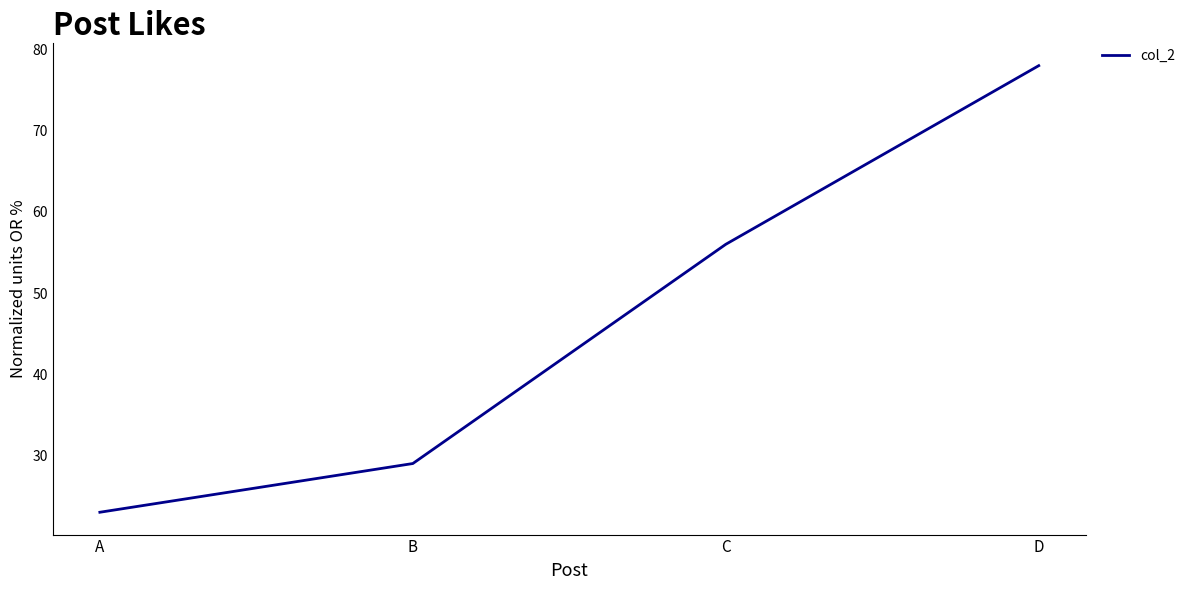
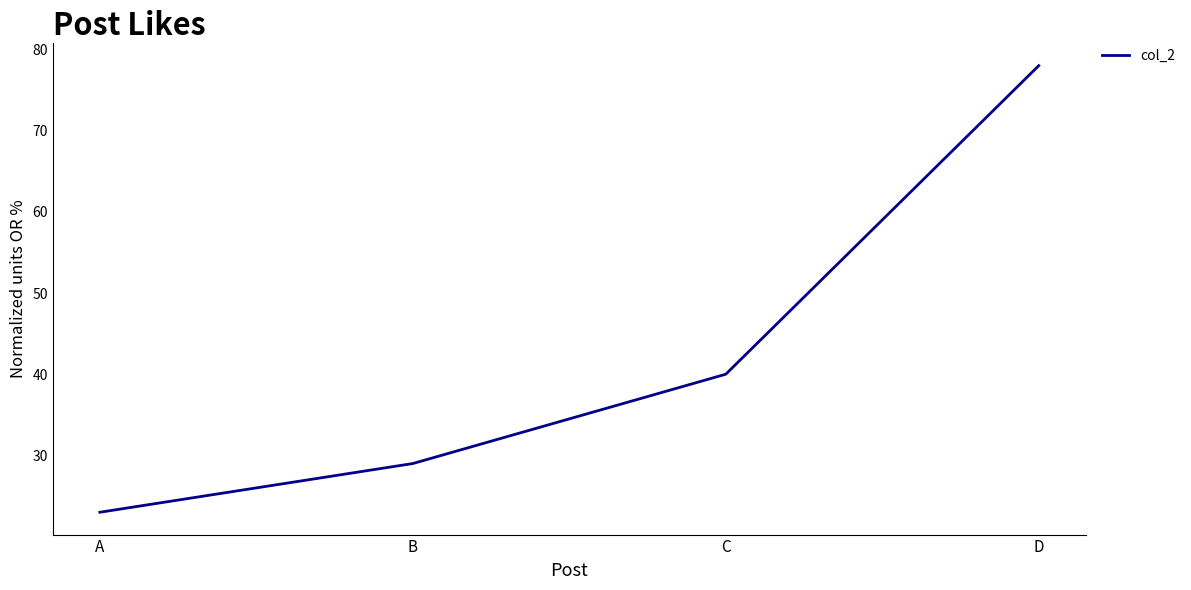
C: 56 -> 40
